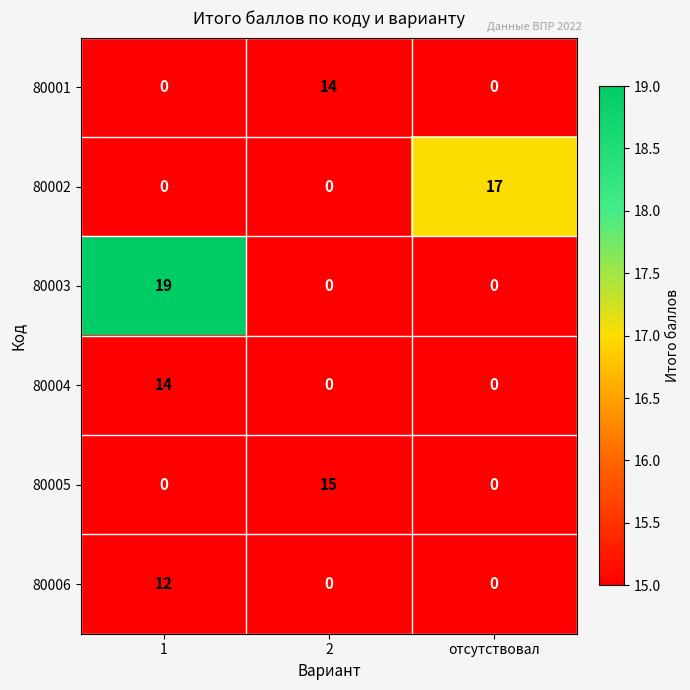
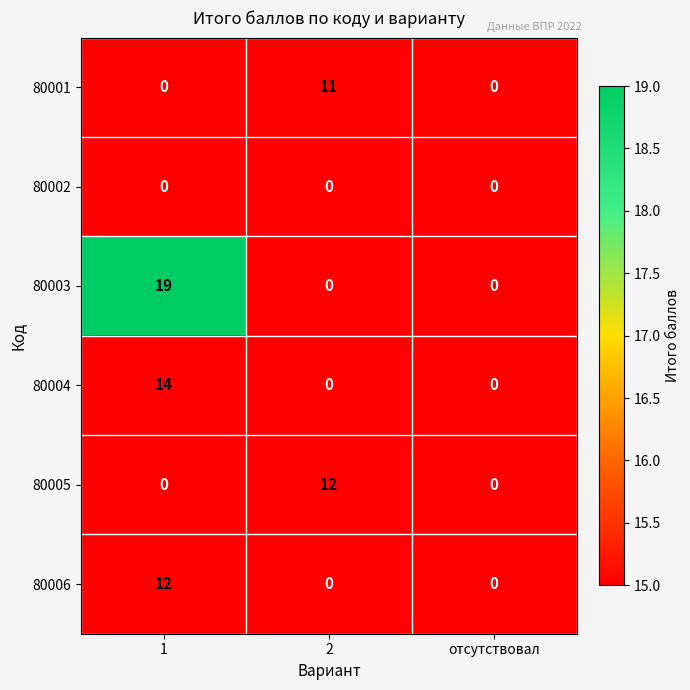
80001, 2: 14 -> 11
80002, отсутствовал: 17 -> 0
80005, 2: 15 -> 12
